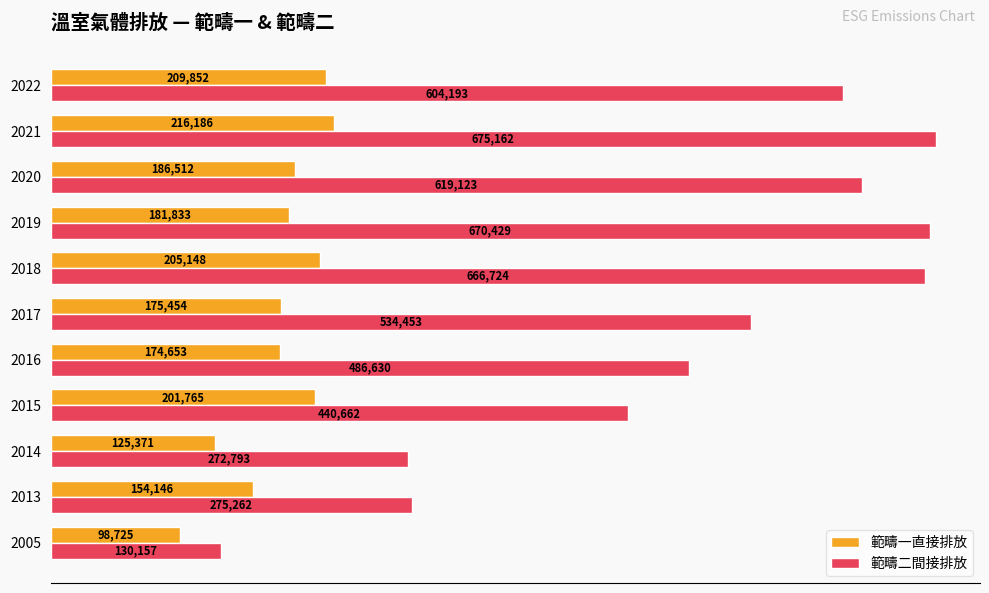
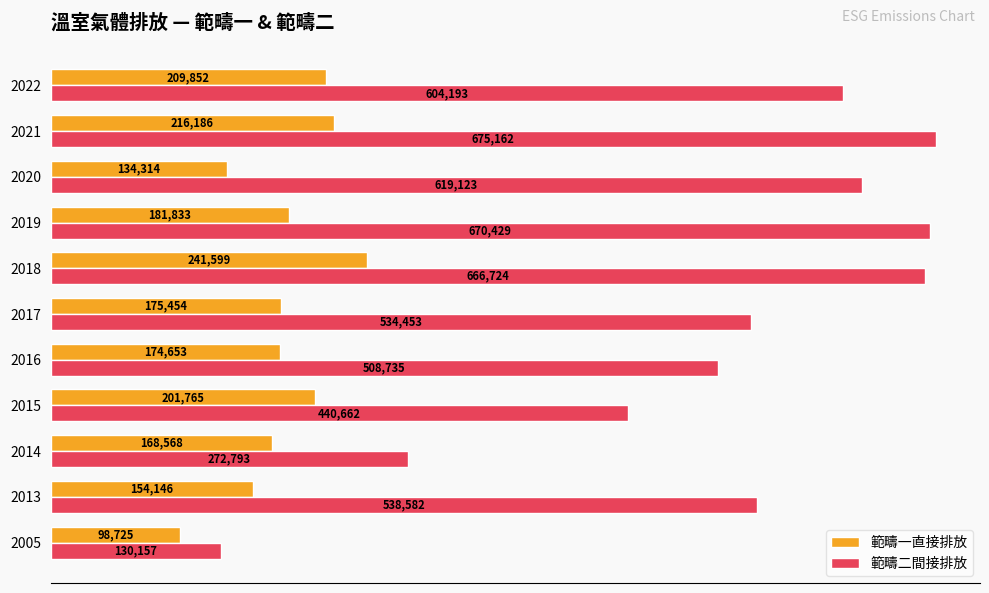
範疇一直接排放, 2020: 186,512 -> 134,314
範疇一直接排放, 2018: 205,148 -> 241,599
範疇二間接排放, 2016: 486,630 -> 508,735
範疇一直接排放, 2014: 125,371 -> 168,568
範疇二間接排放, 2013: 275,262 -> 538,582
